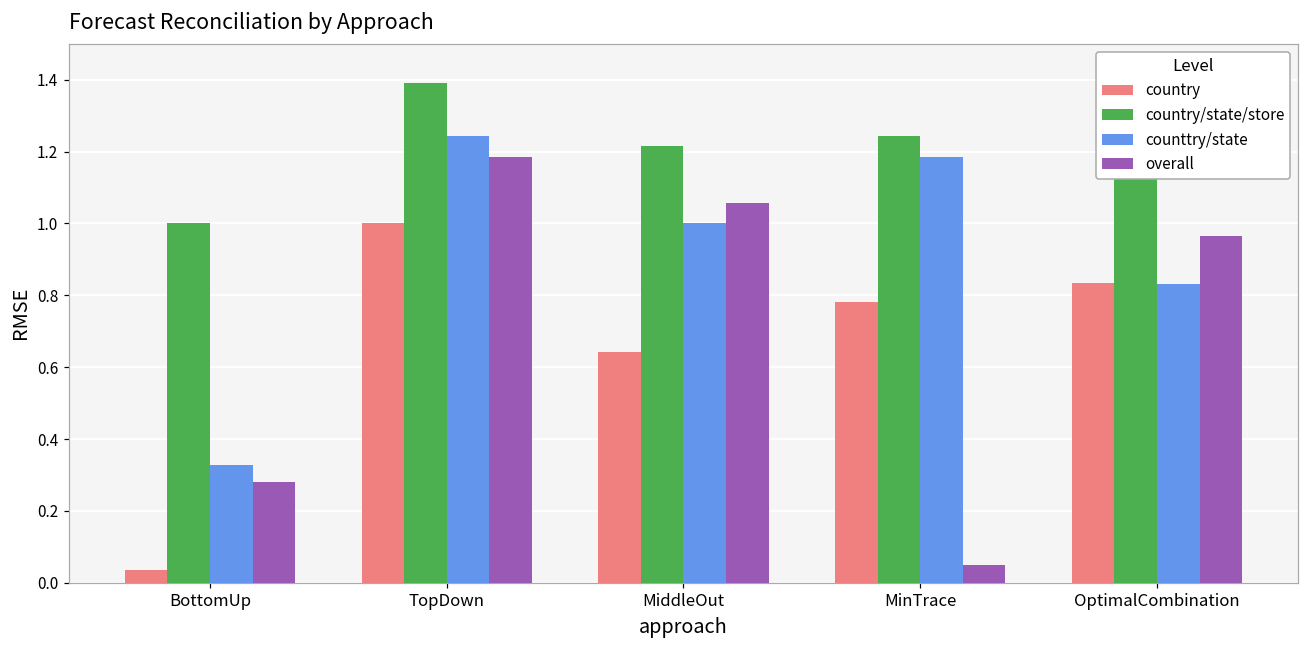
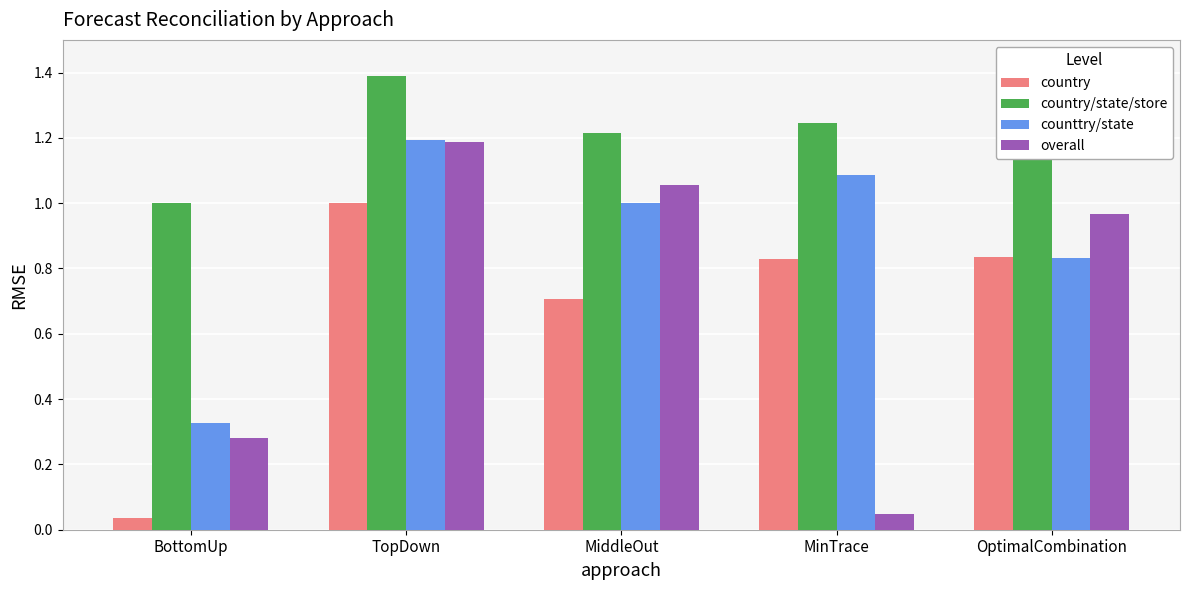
counttry/state, TopDown: 1.24 -> 1.19
country, MiddleOut: 0.64 -> 0.71
country, MinTrace: 0.78 -> 0.83
counttry/state, MinTrace: 1.18 -> 1.09
